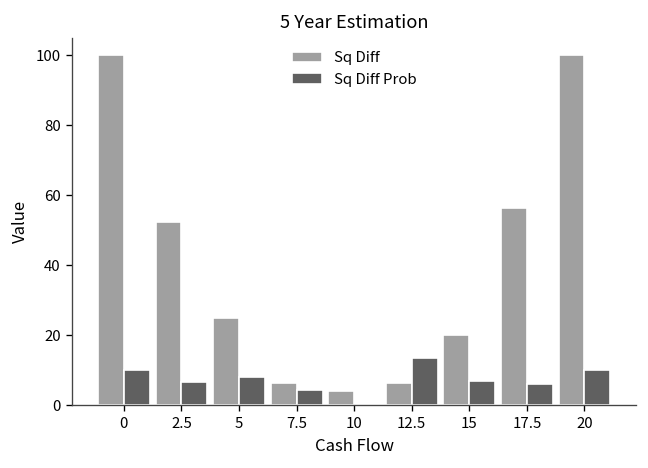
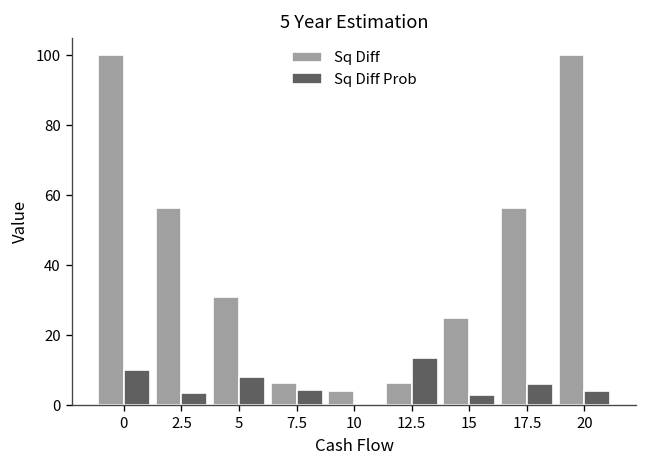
Sq Diff, 2.5: 52 -> 56
Sq Diff Prob, 2.5: 7 -> 3
Sq Diff, 5: 25 -> 31
Sq Diff, 15: 20 -> 25
Sq Diff Prob, 15: 7 -> 3
Sq Diff Prob, 20: 10 -> 4
